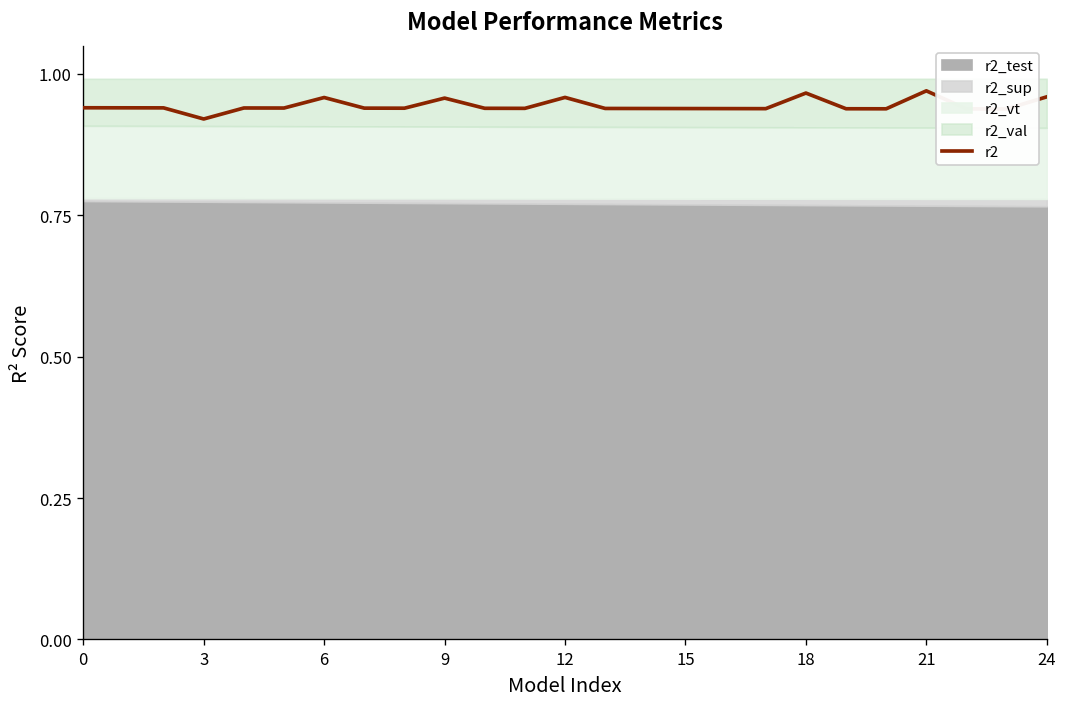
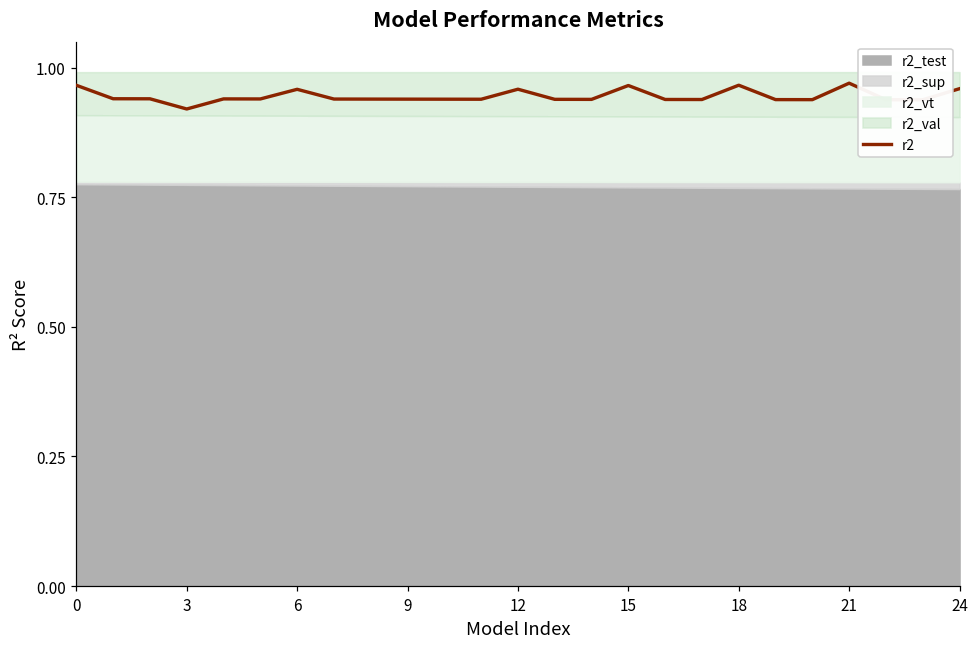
r2, 0: 0.94 -> 0.97
r2, 9: 0.96 -> 0.94
r2, 15: 0.94 -> 0.97
